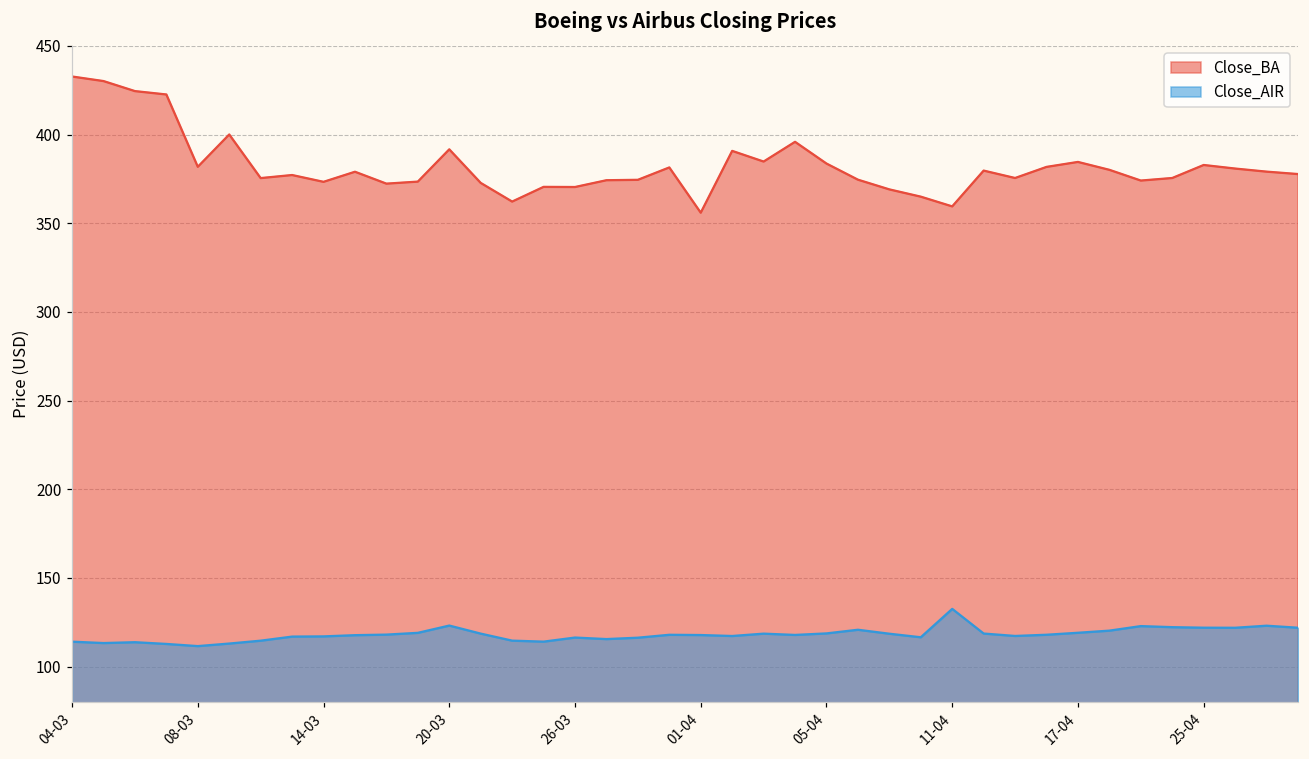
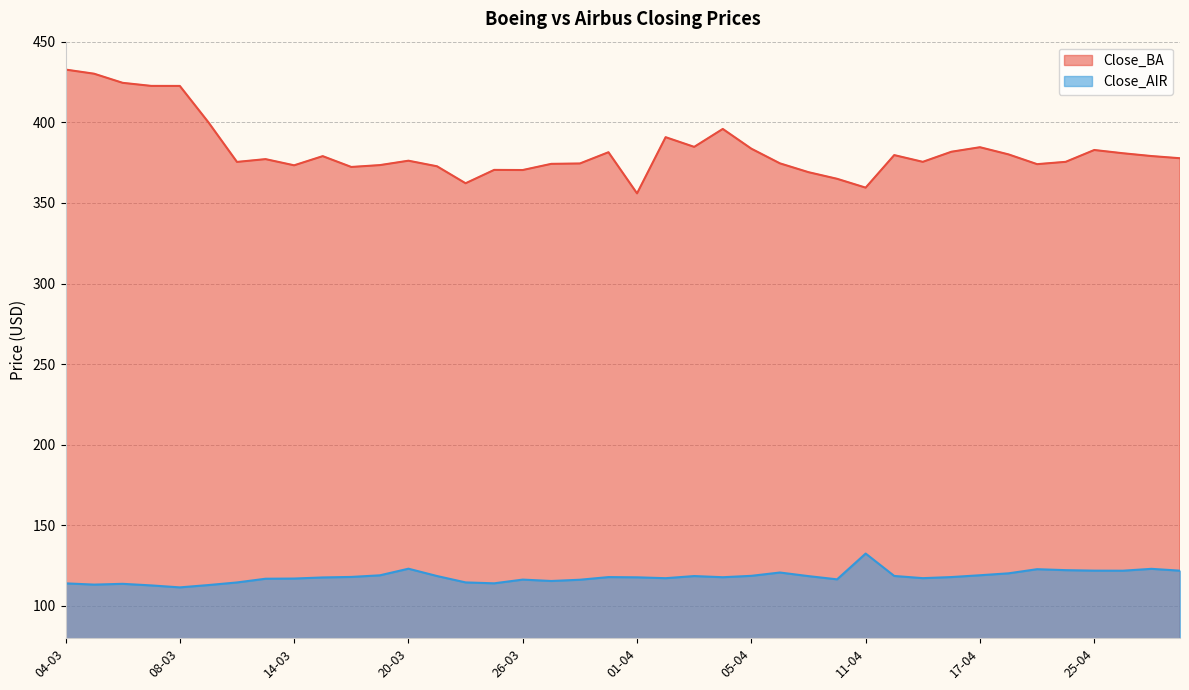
Close_BA, 08-03: 382 -> 423
Close_BA, 20-03: 392 -> 376
